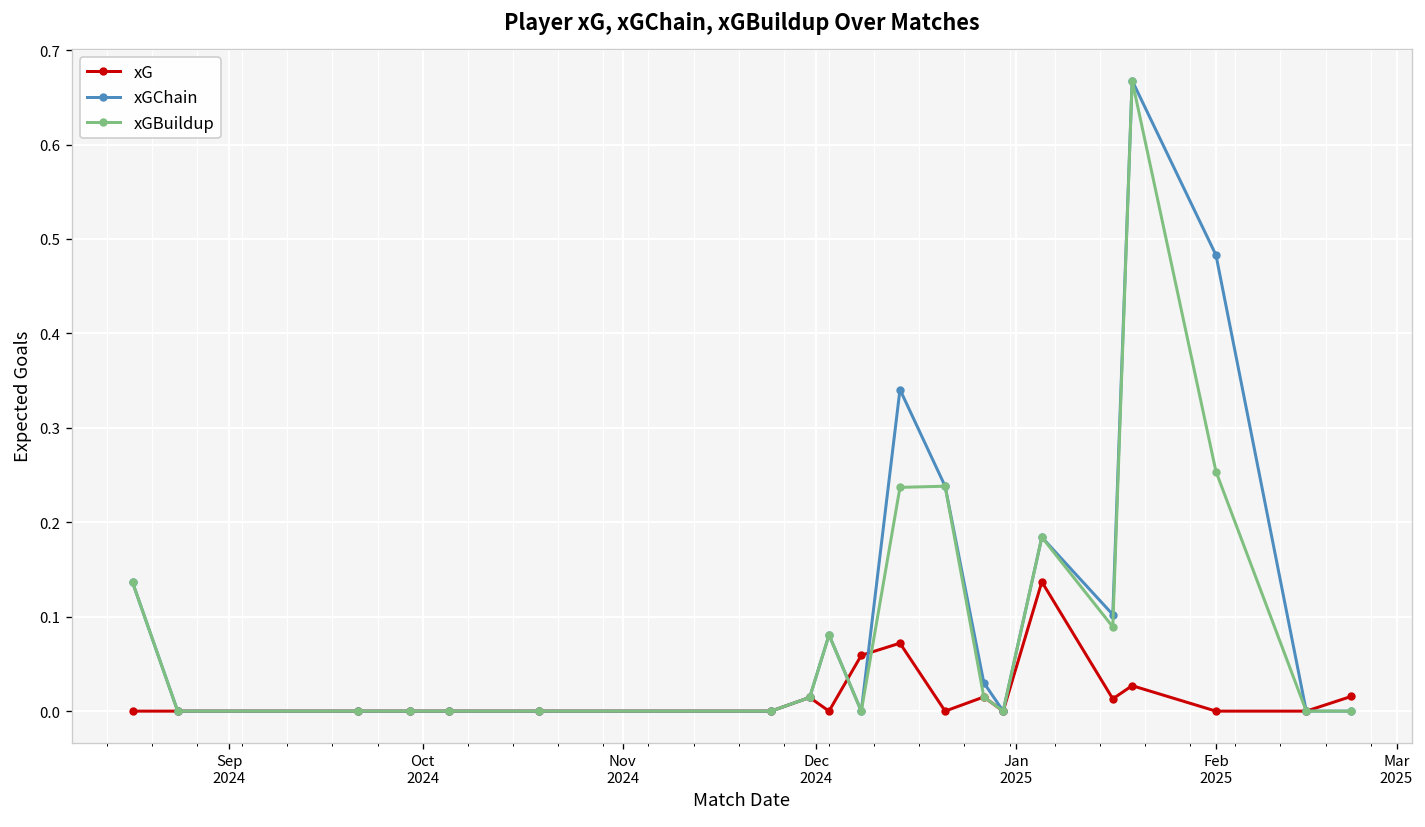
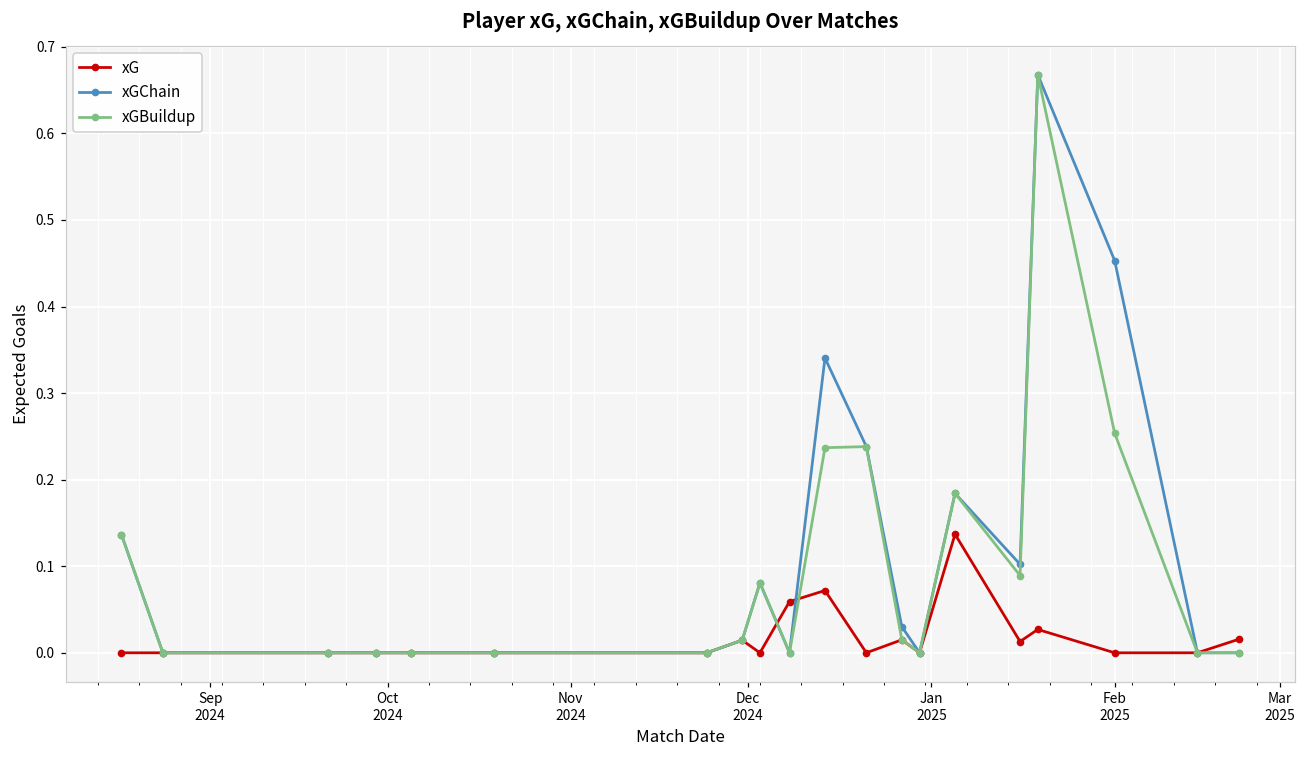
xGChain, Feb 2025: 0.48 -> 0.45
